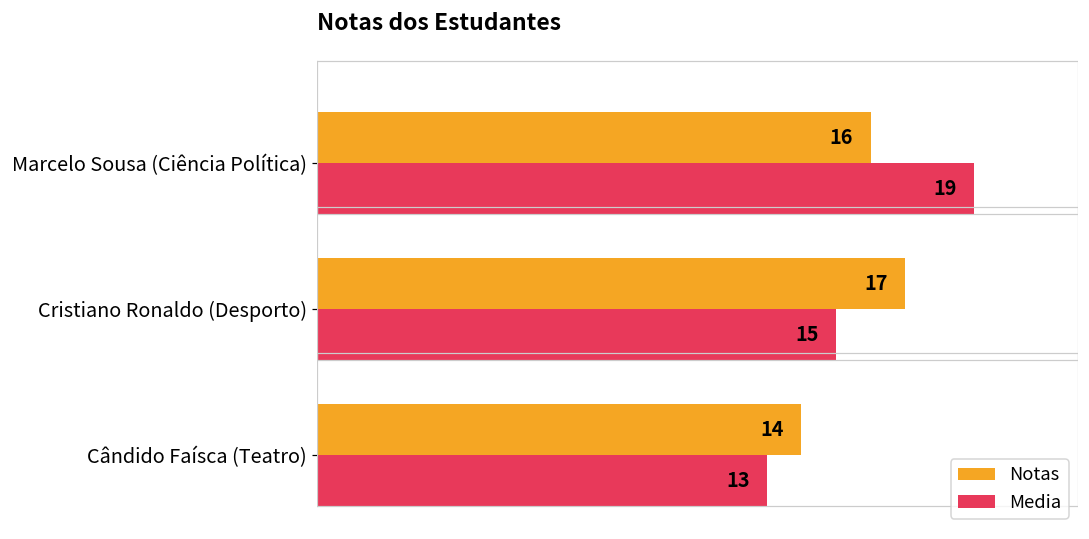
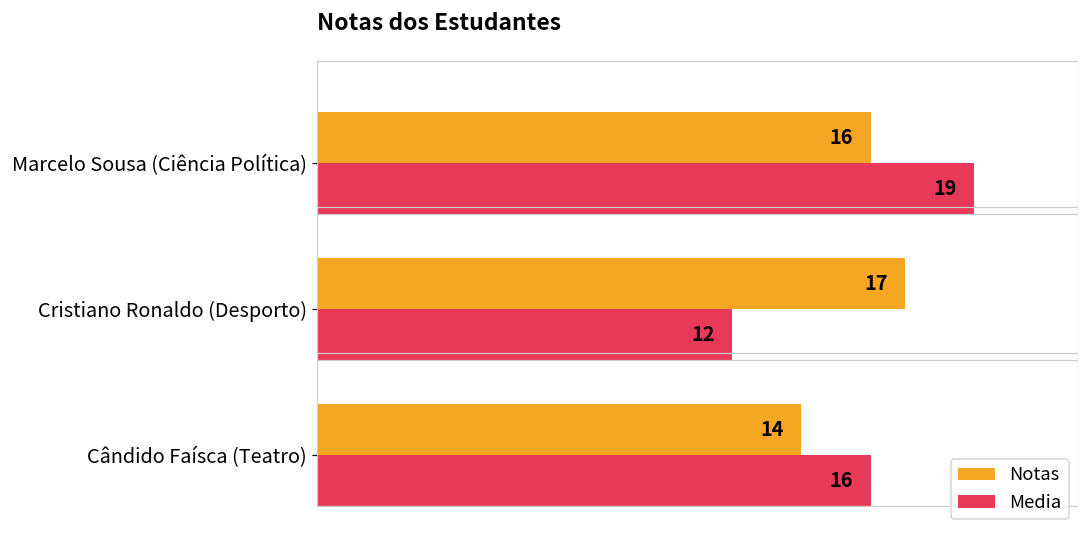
Media, Cristiano Ronaldo (Desporto): 15 -> 12
Media, Cândido Faísca (Teatro): 13 -> 16
